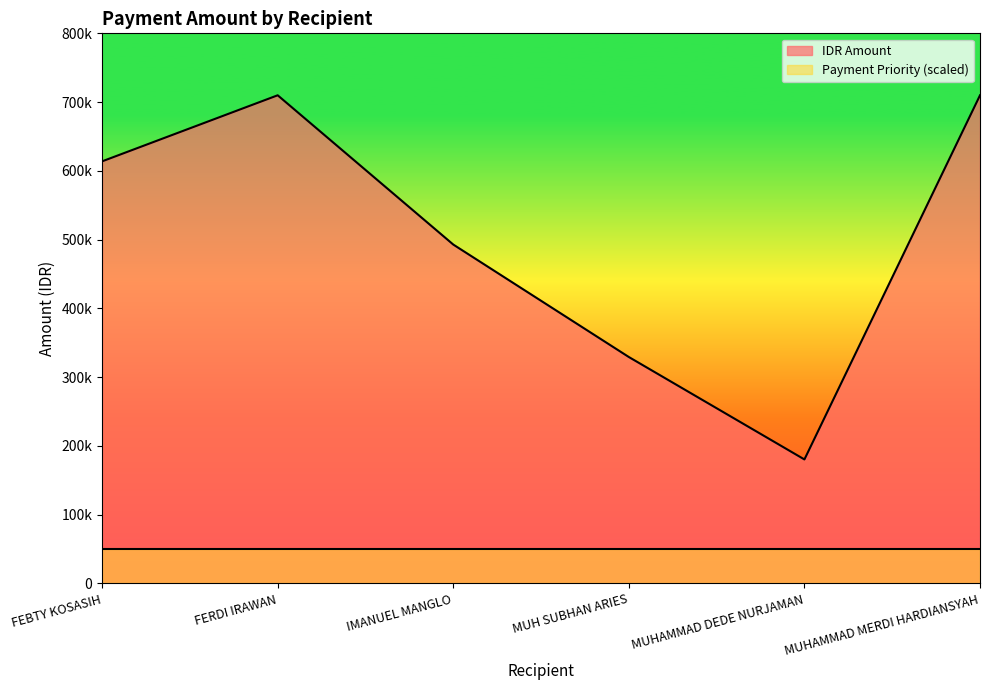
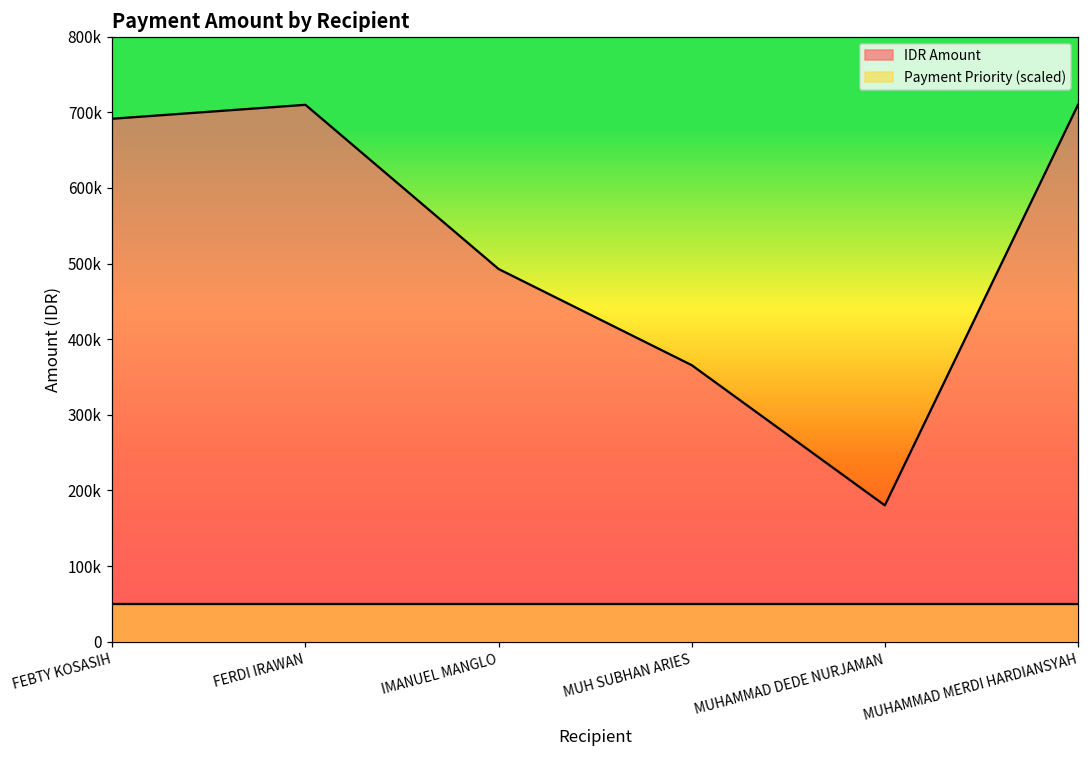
IDR Amount, FEBTY KOSASIH: 610000 -> 690000
IDR Amount, MUH SUBHAN ARIES: 330000 -> 370000
